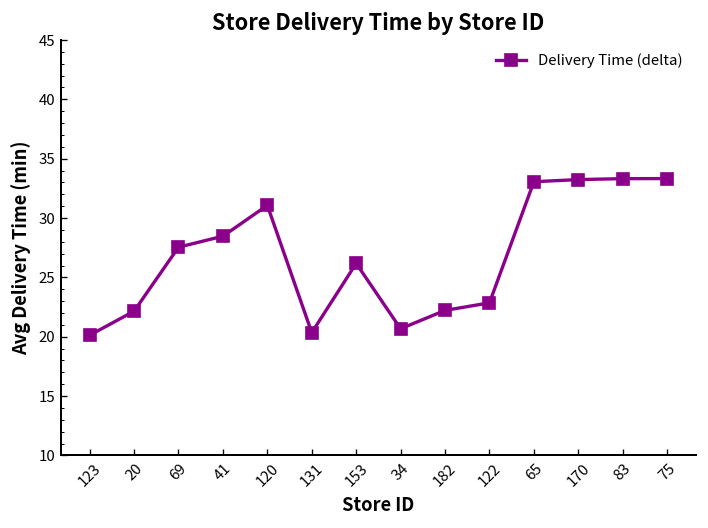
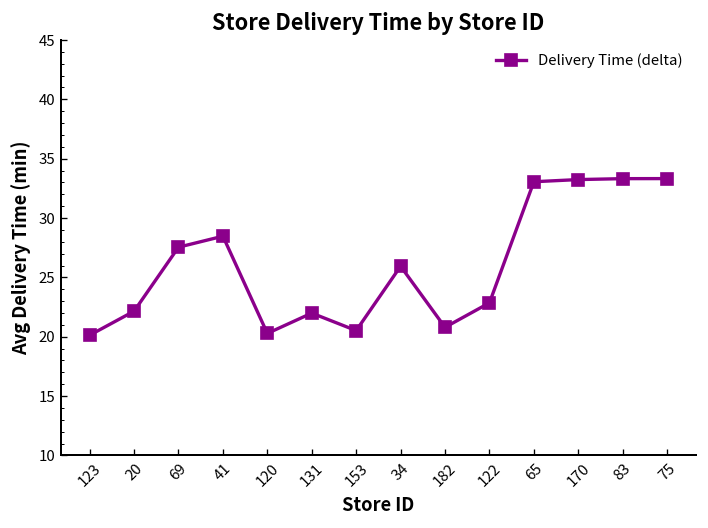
120: 31 -> 20
131: 20 -> 22
153: 26 -> 21
34: 21 -> 26
182: 22 -> 21
